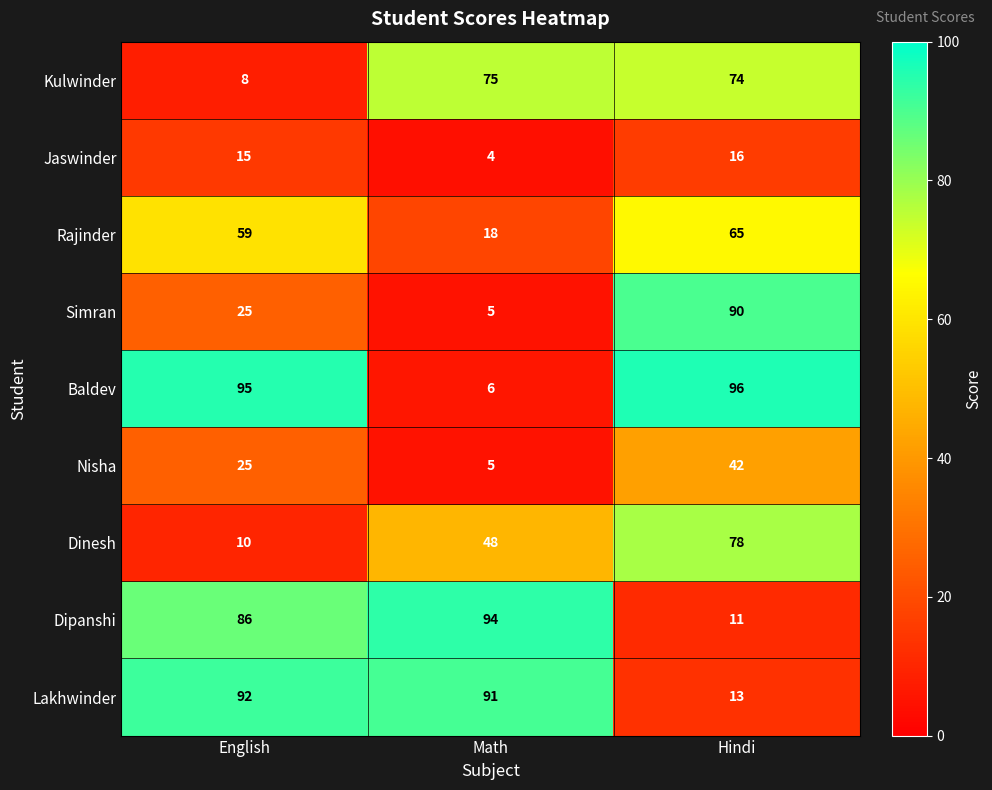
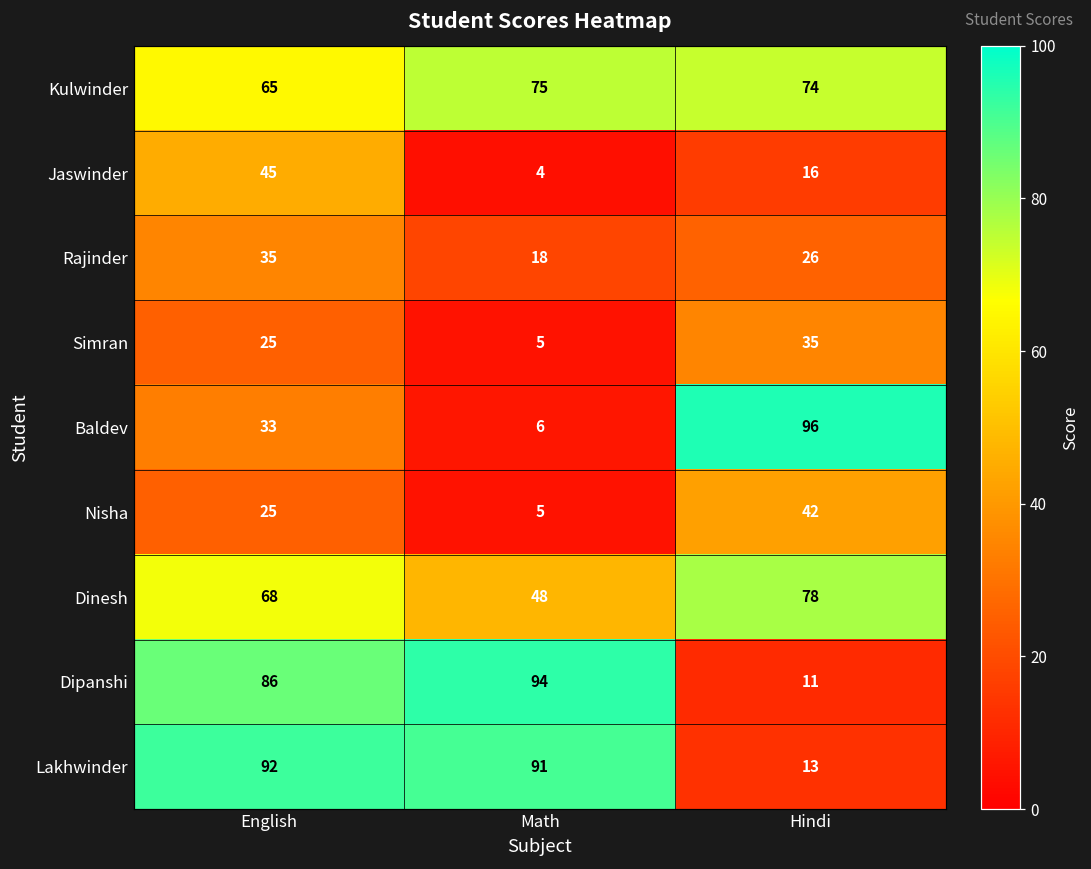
Kulwinder, English: 8 -> 65
Jaswinder, English: 15 -> 45
Rajinder, English: 59 -> 35
Rajinder, Hindi: 65 -> 26
Simran, Hindi: 90 -> 35
Baldev, English: 95 -> 33
Dinesh, English: 10 -> 68
